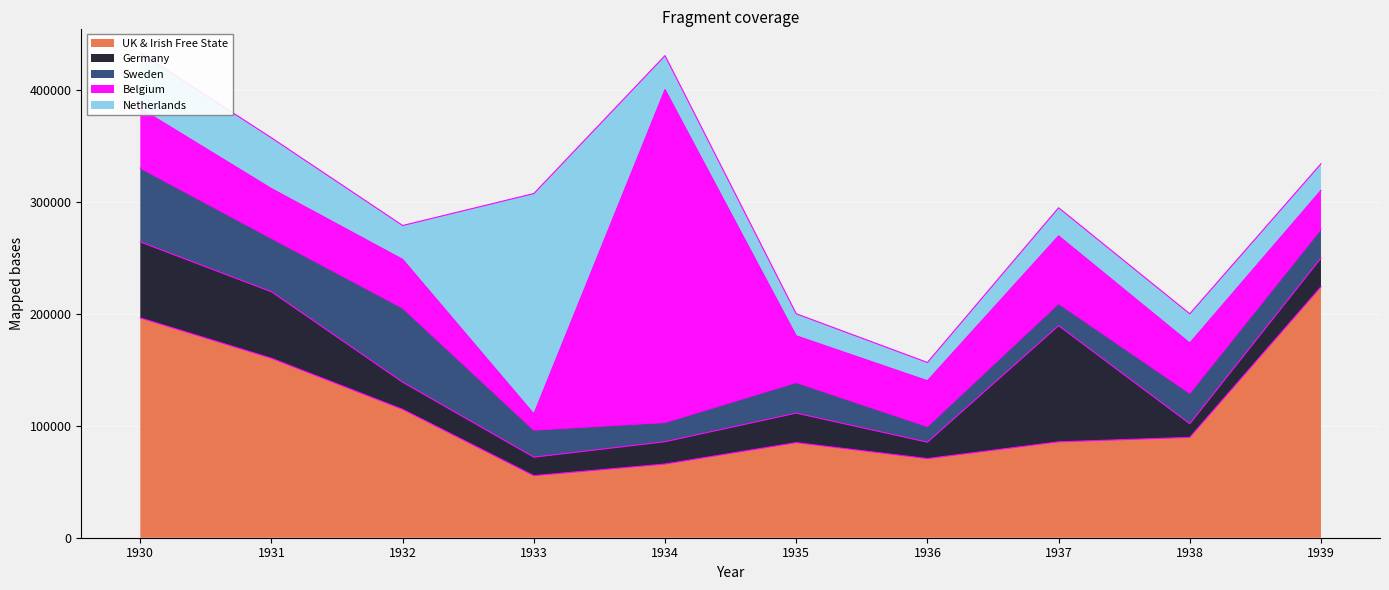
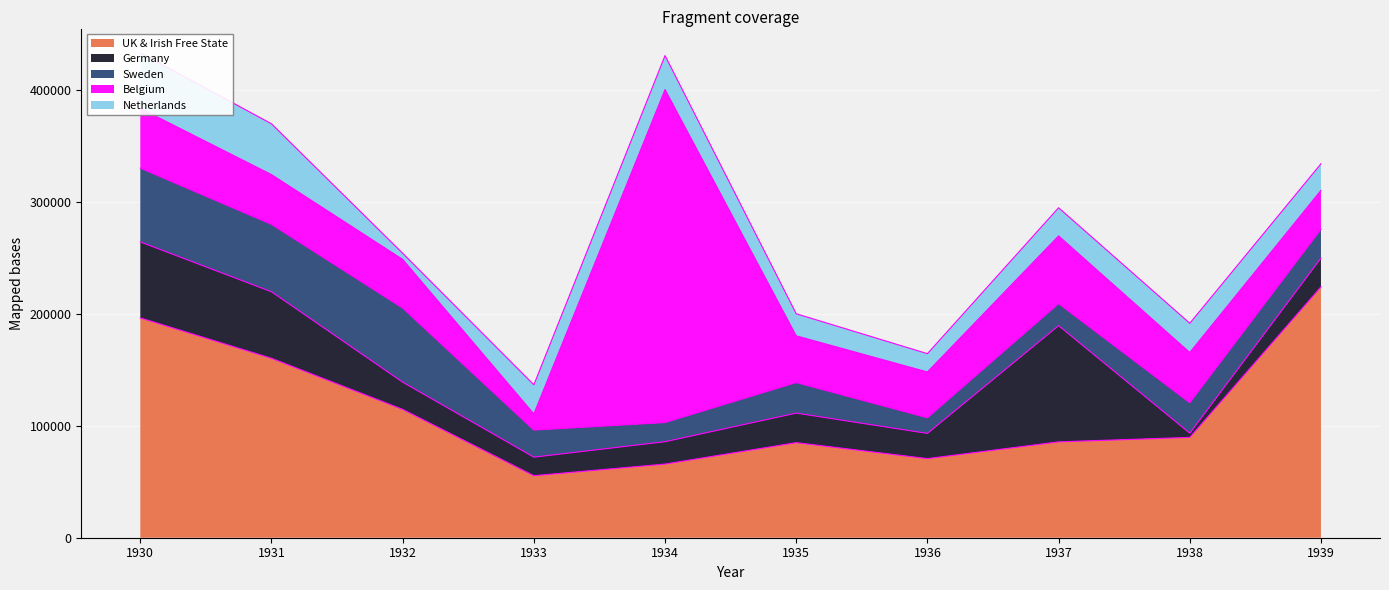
Sweden, 1931: 48000 -> 60000
Netherlands, 1932: 30000 -> 5000
Netherlands, 1933: 197000 -> 26000
Germany, 1936: 15000 -> 23000
Germany, 1938: 12000 -> 4000
